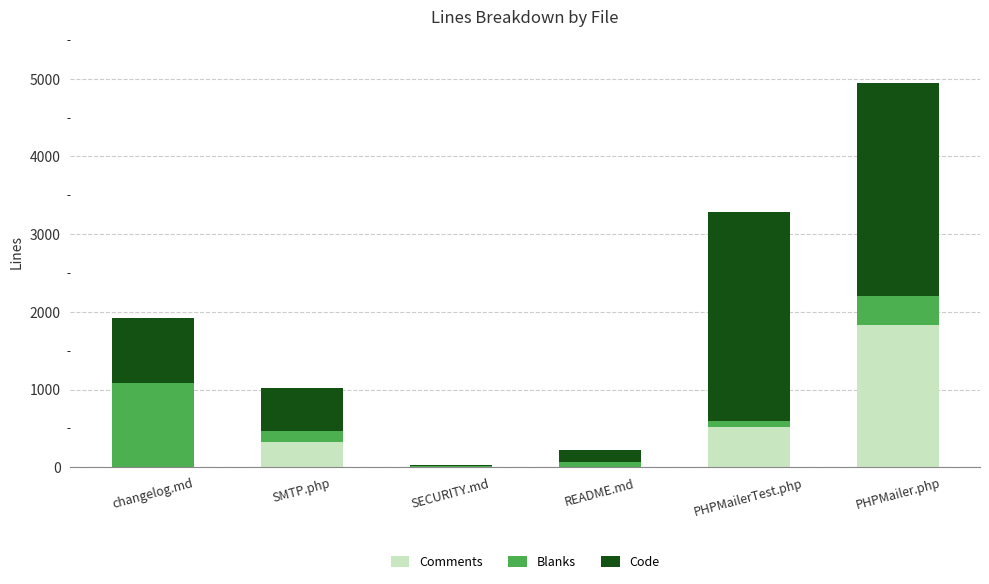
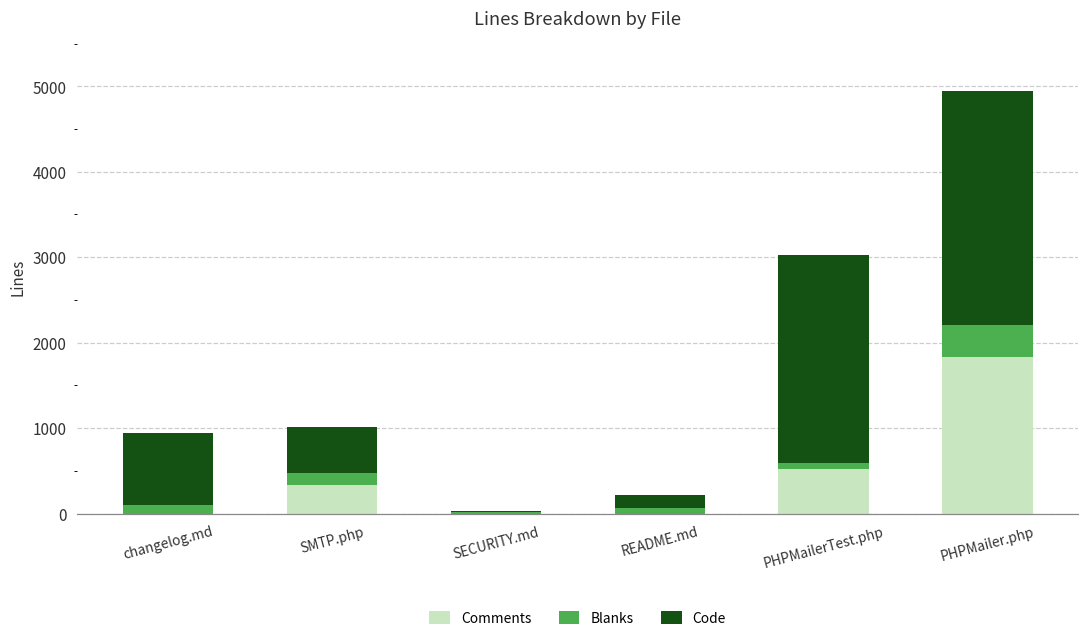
Blanks, changelog.md: 1100 -> 100
Code, PHPMailerTest.php: 2700 -> 2400
